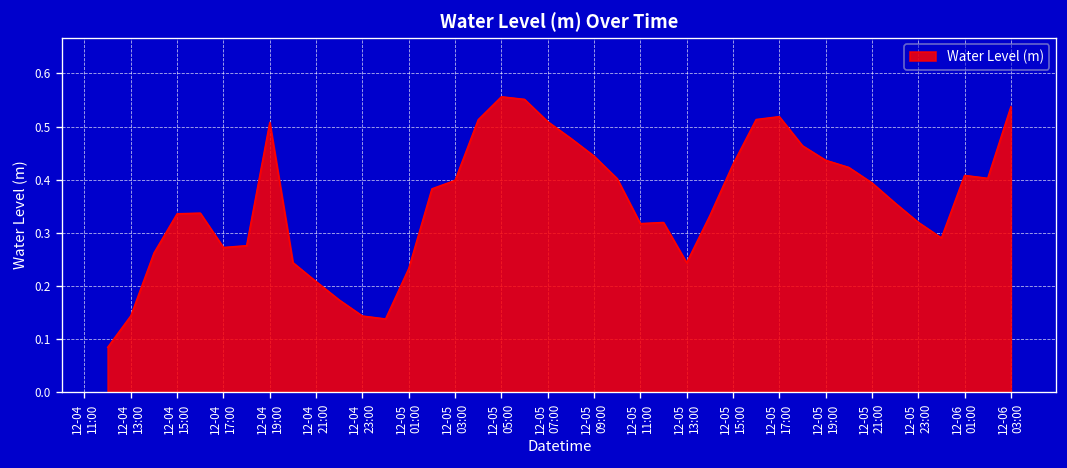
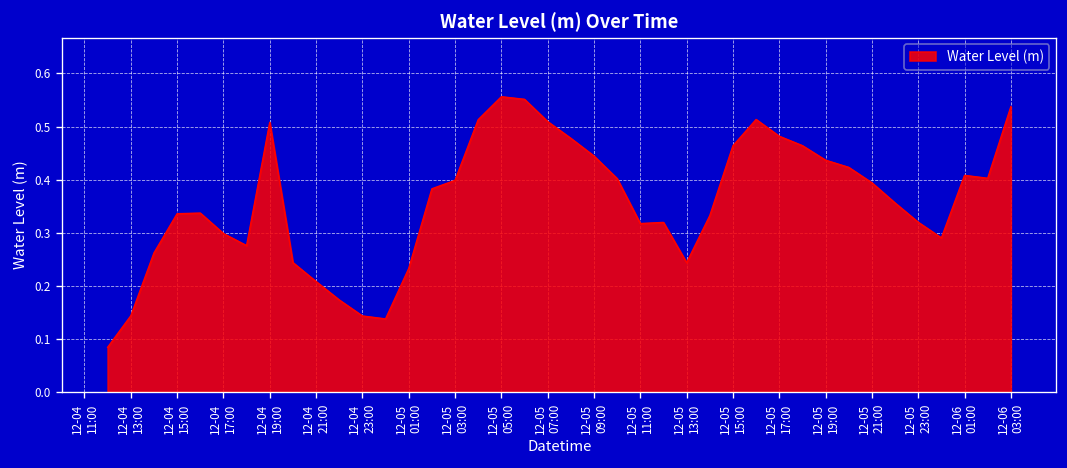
12-04 17:00: 0.27 -> 0.30
12-05 15:00: 0.43 -> 0.46
12-05 17:00: 0.52 -> 0.48
